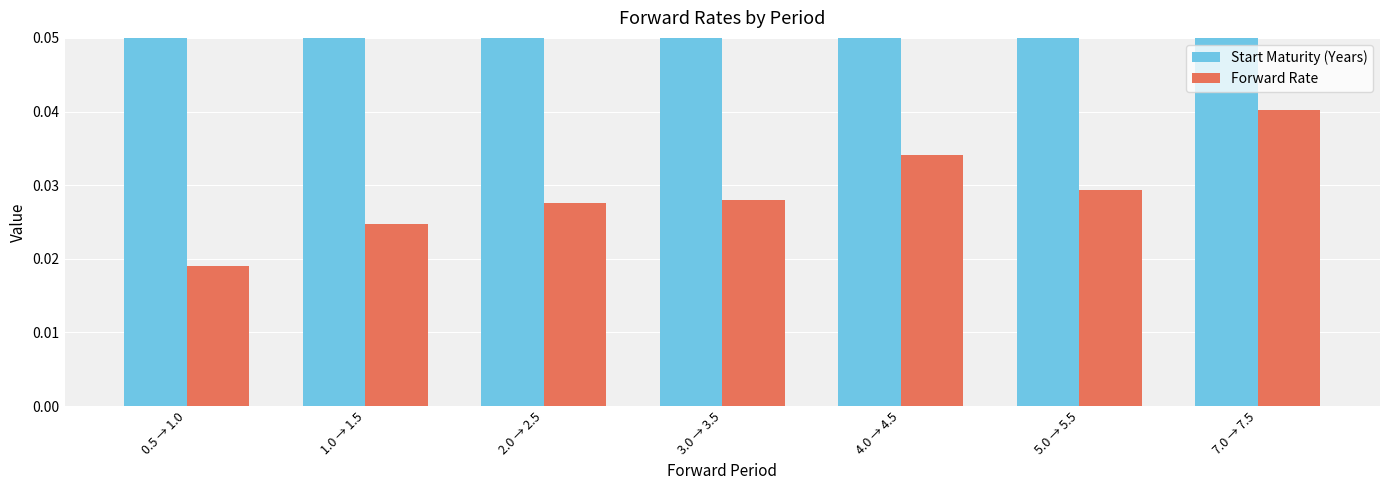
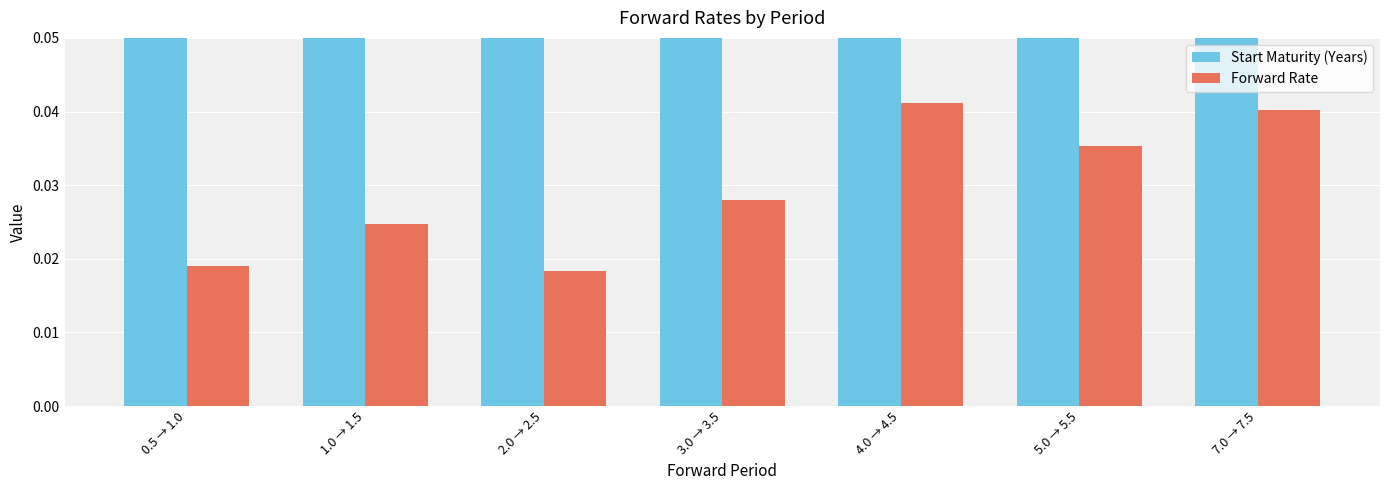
Forward Rate, 2.0 → 2.5: 0.028 -> 0.018
Forward Rate, 4.0 → 4.5: 0.034 -> 0.041
Forward Rate, 5.0 → 5.5: 0.029 -> 0.035
